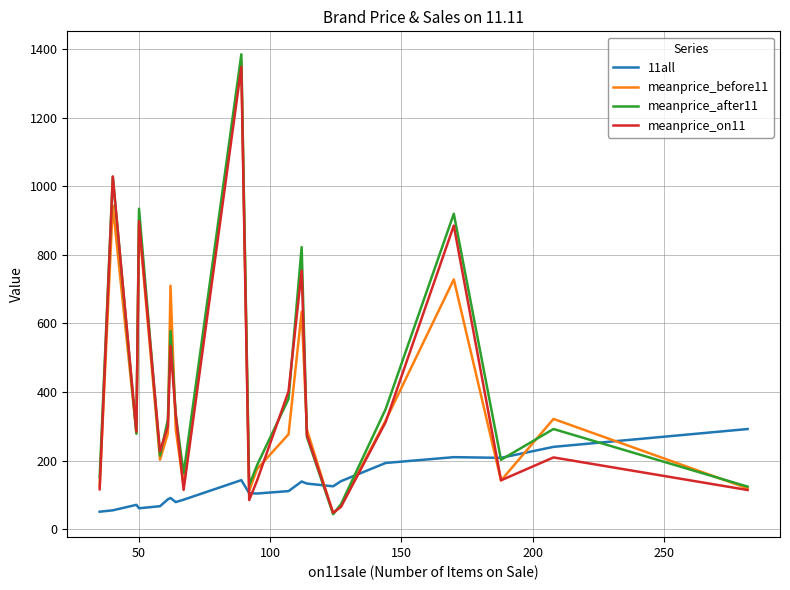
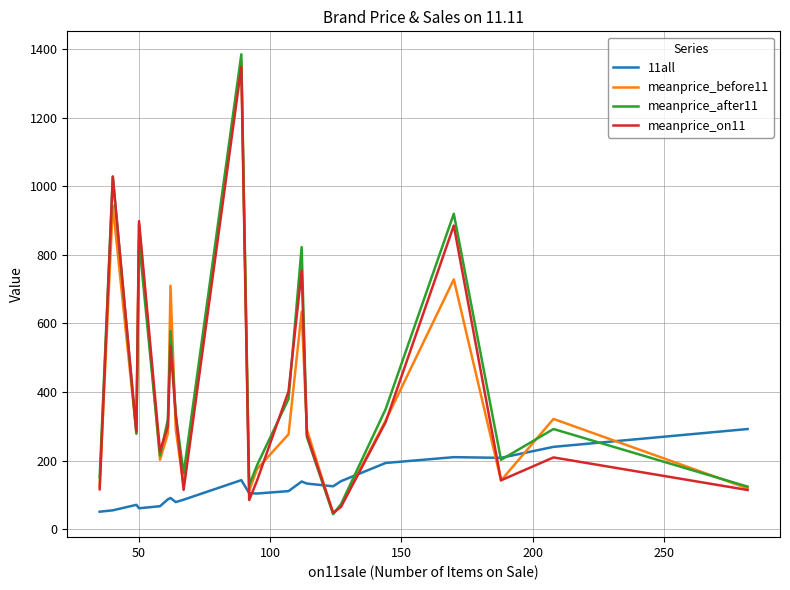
meanprice_after11, 50: 930 -> 840
